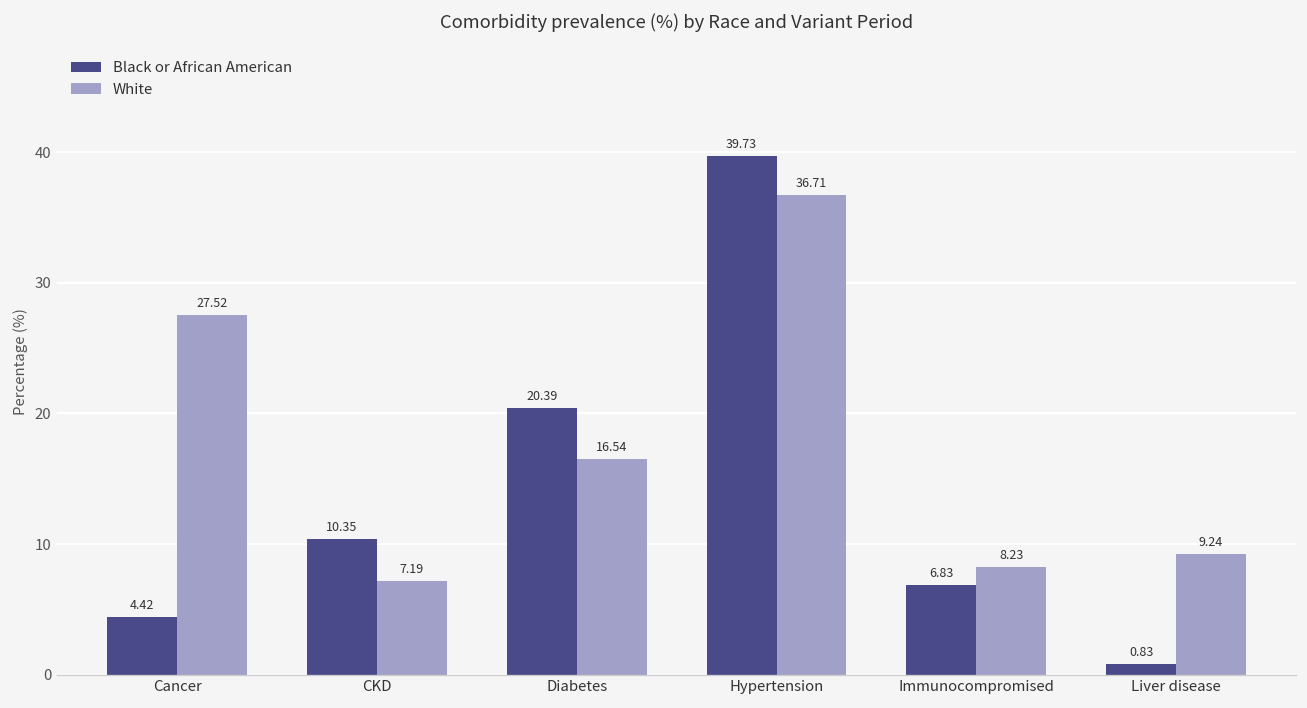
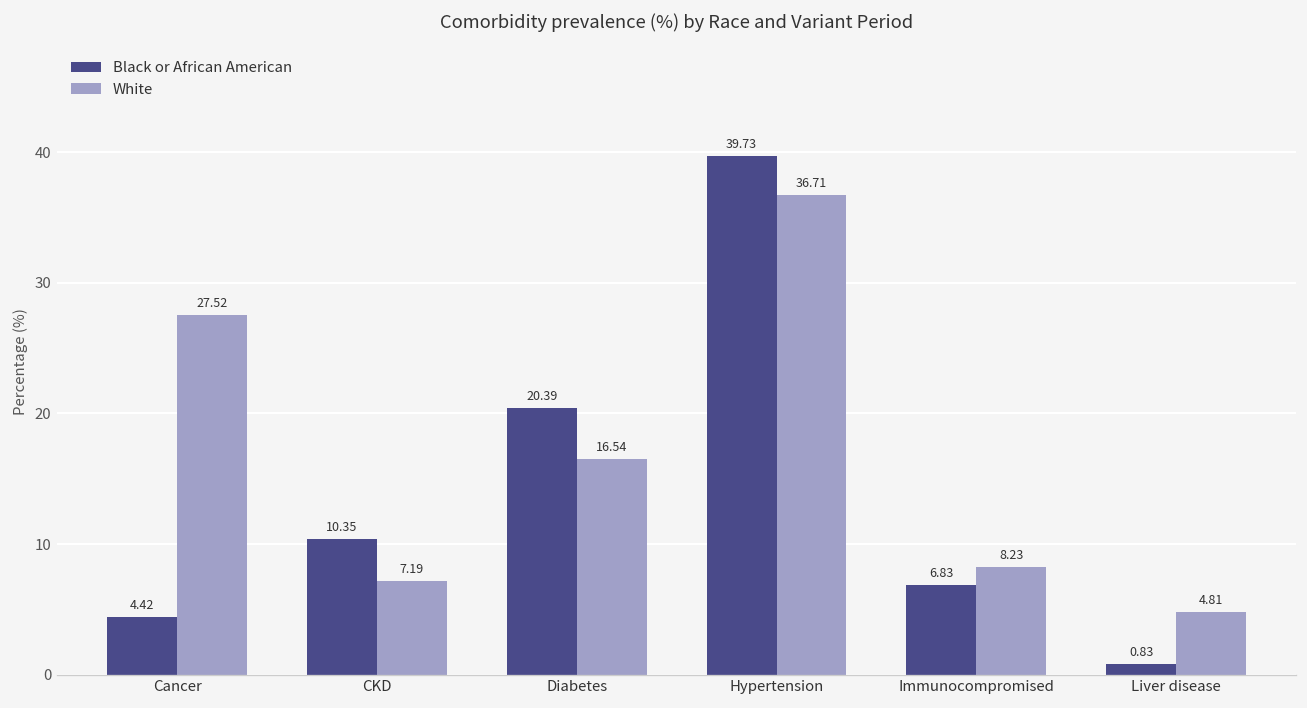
White, Liver disease: 9.24 -> 4.81
